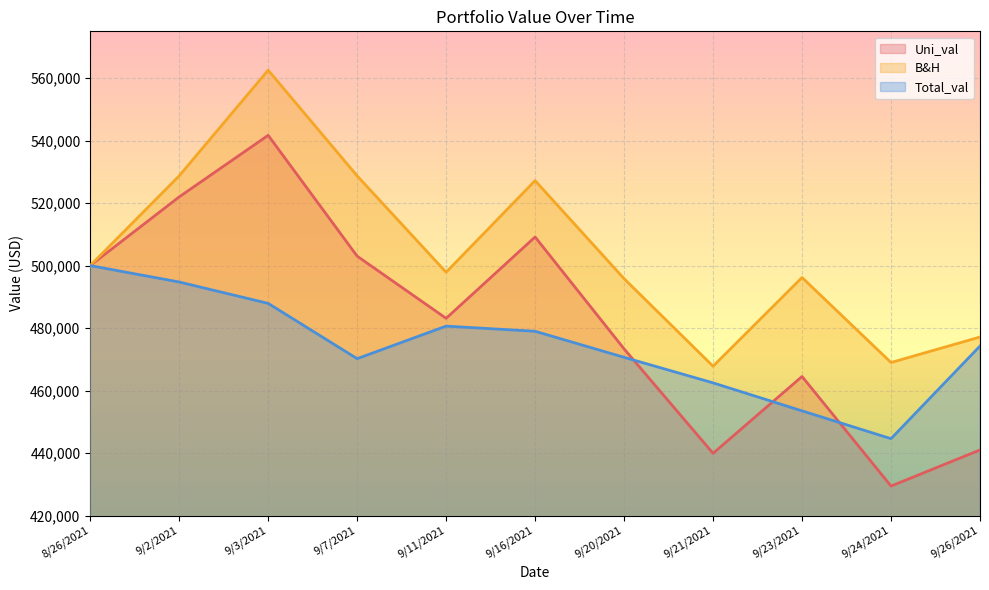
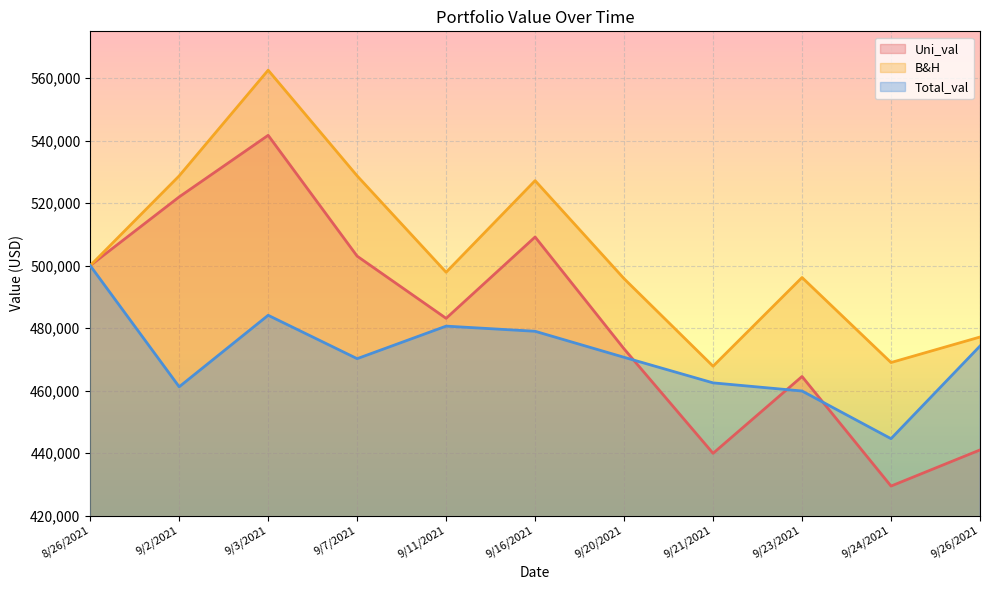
Total_val, 9/2/2021: 495,000 -> 461,000
Total_val, 9/3/2021: 488,000 -> 484,000
Total_val, 9/23/2021: 453,000 -> 460,000
